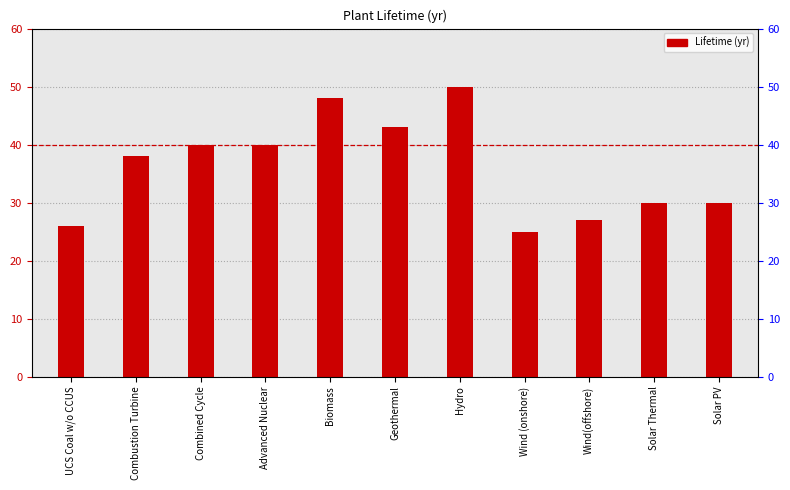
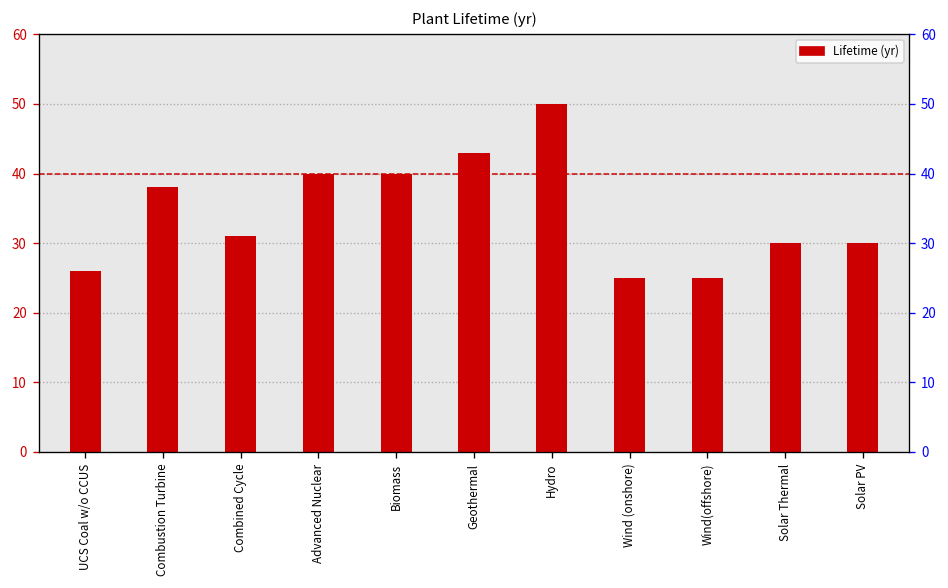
Combined Cycle: 40 -> 31
Biomass: 48 -> 40
Wind(offshore): 27 -> 25
